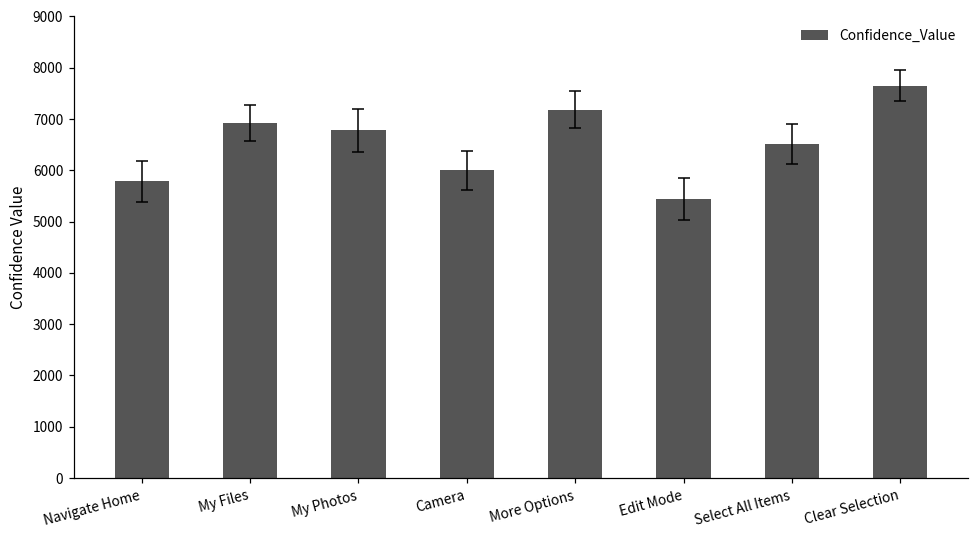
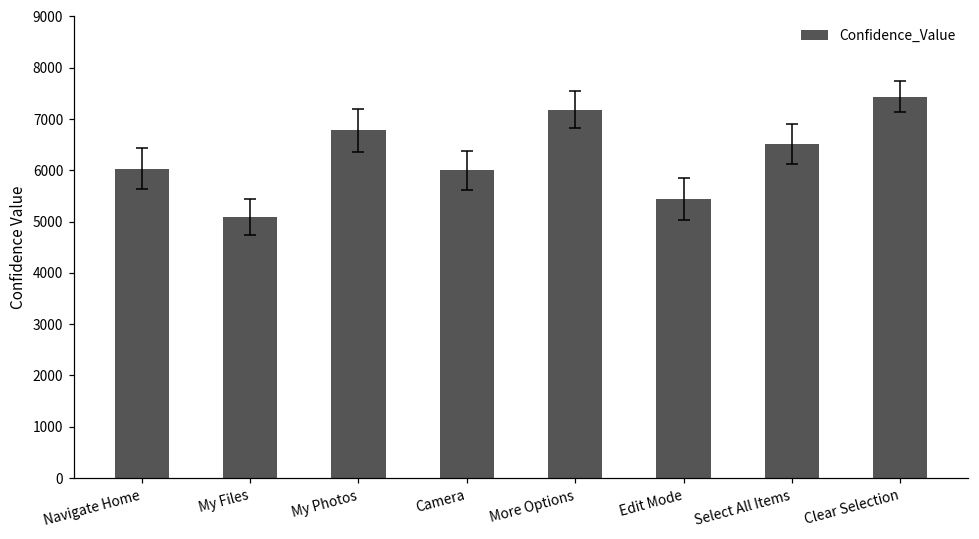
Confidence_Value, Navigate Home: 5800 -> 6000
Confidence_Value, My Files: 6900 -> 5100
Confidence_Value, Clear Selection: 7700 -> 7400
